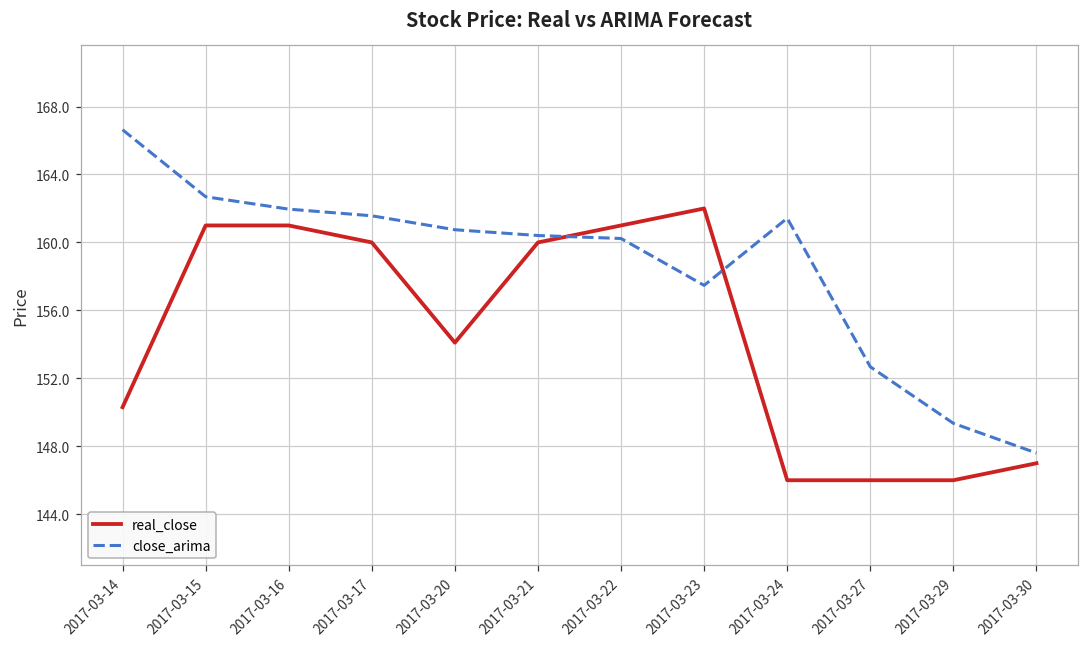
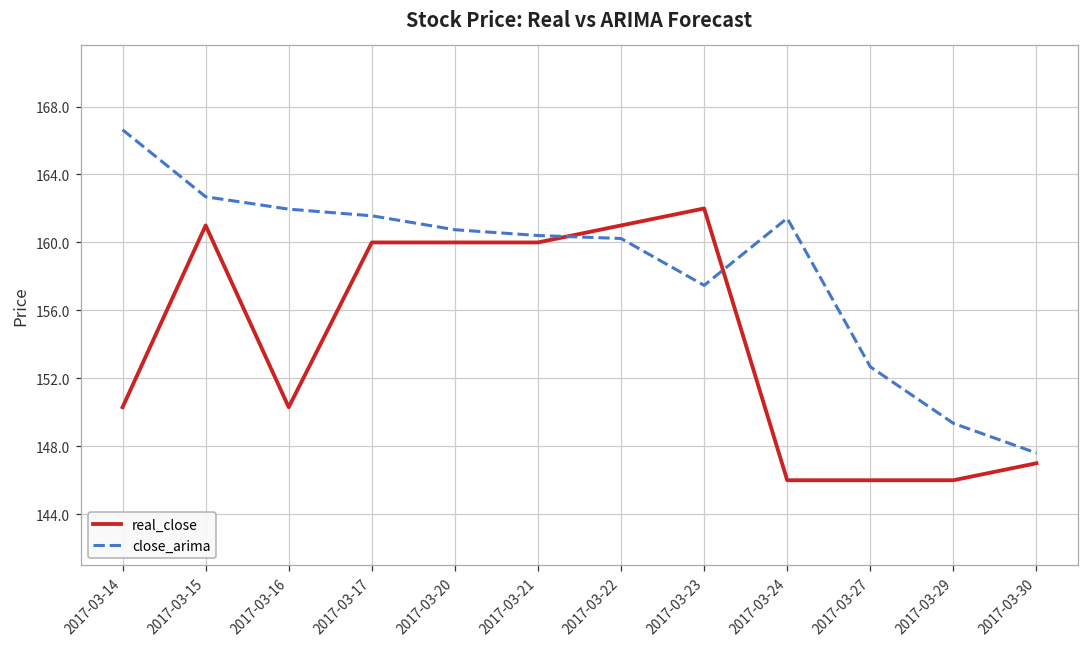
real_close, 2017-03-16: 161.0 -> 150.3
real_close, 2017-03-20: 154.1 -> 160.0
